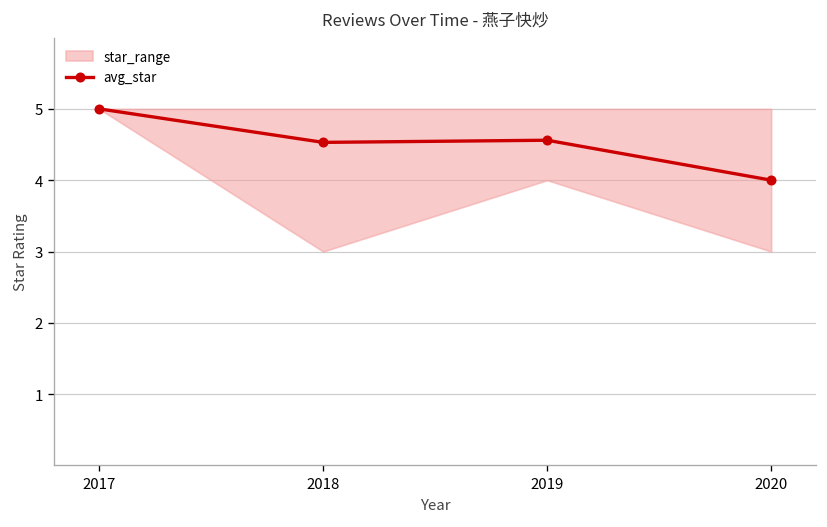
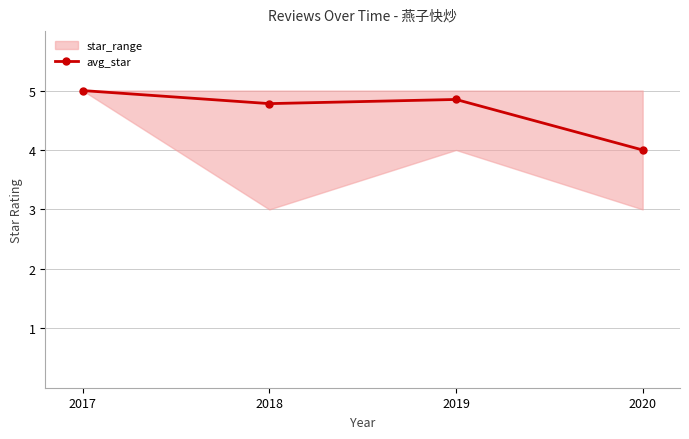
avg_star, 2018: 4.5 -> 4.8
avg_star, 2019: 4.6 -> 4.9
